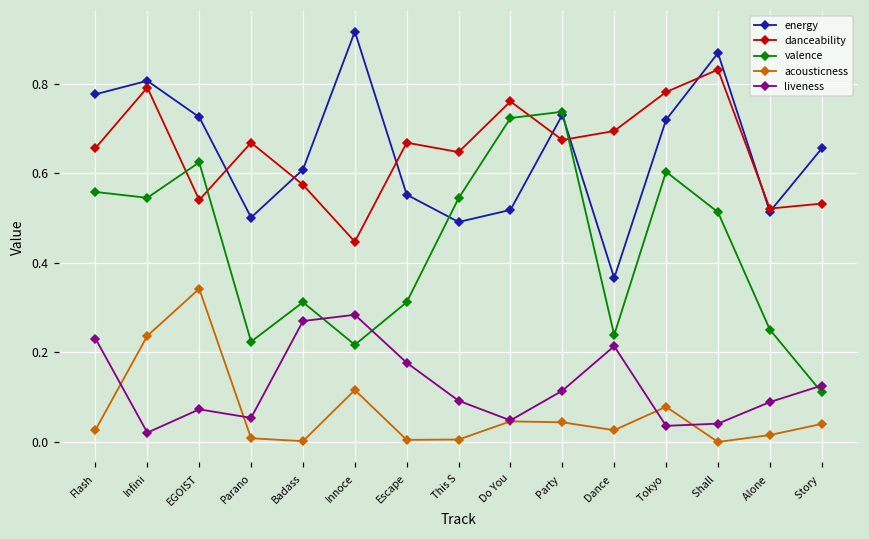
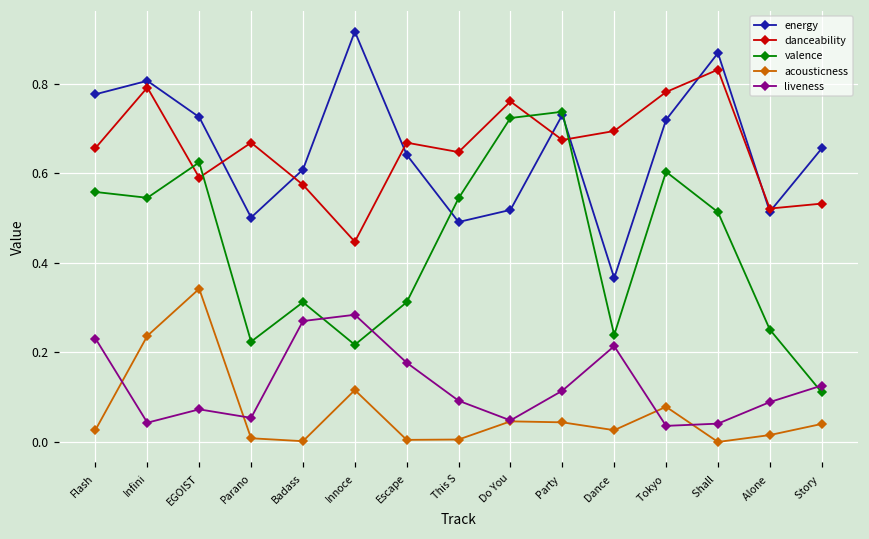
liveness, Infini: 0.02 -> 0.04
danceability, EGOIST: 0.54 -> 0.59
energy, Escape: 0.55 -> 0.64
